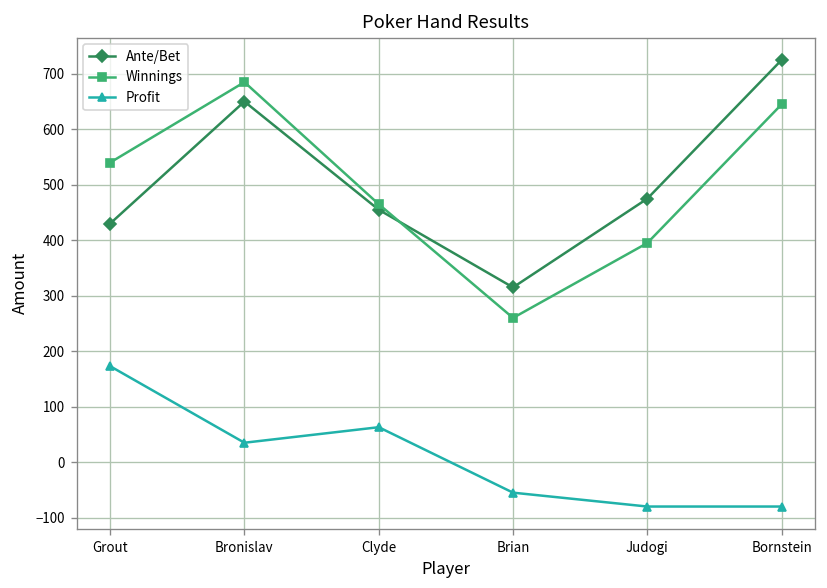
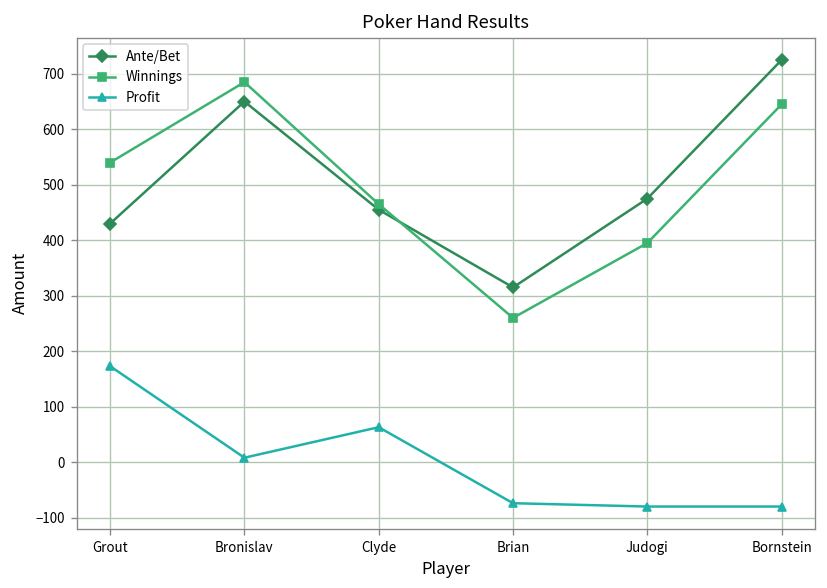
Profit, Bronislav: 40 -> 10
Profit, Brian: -60 -> -70
